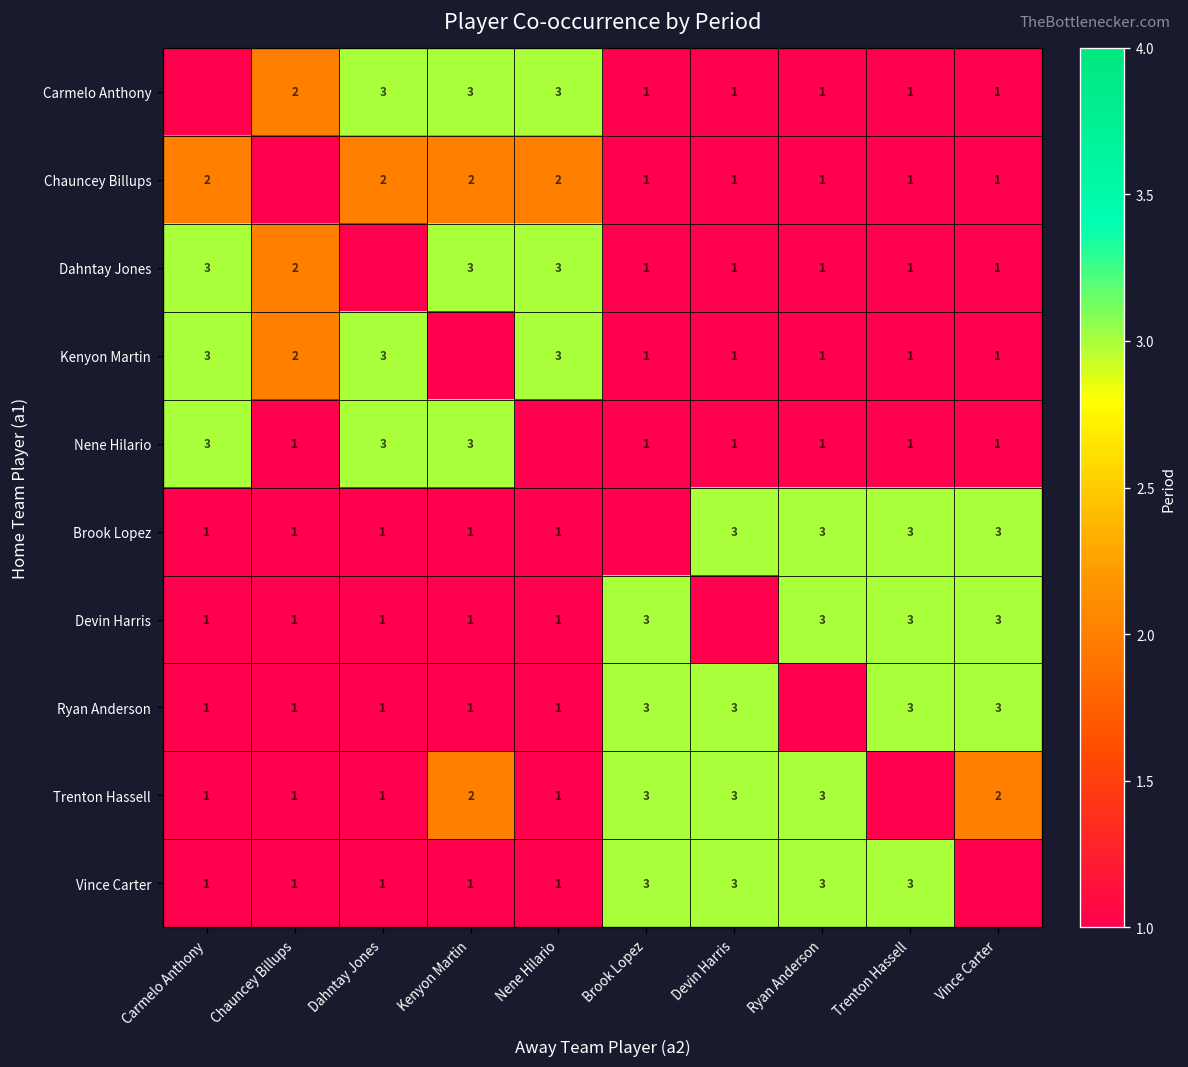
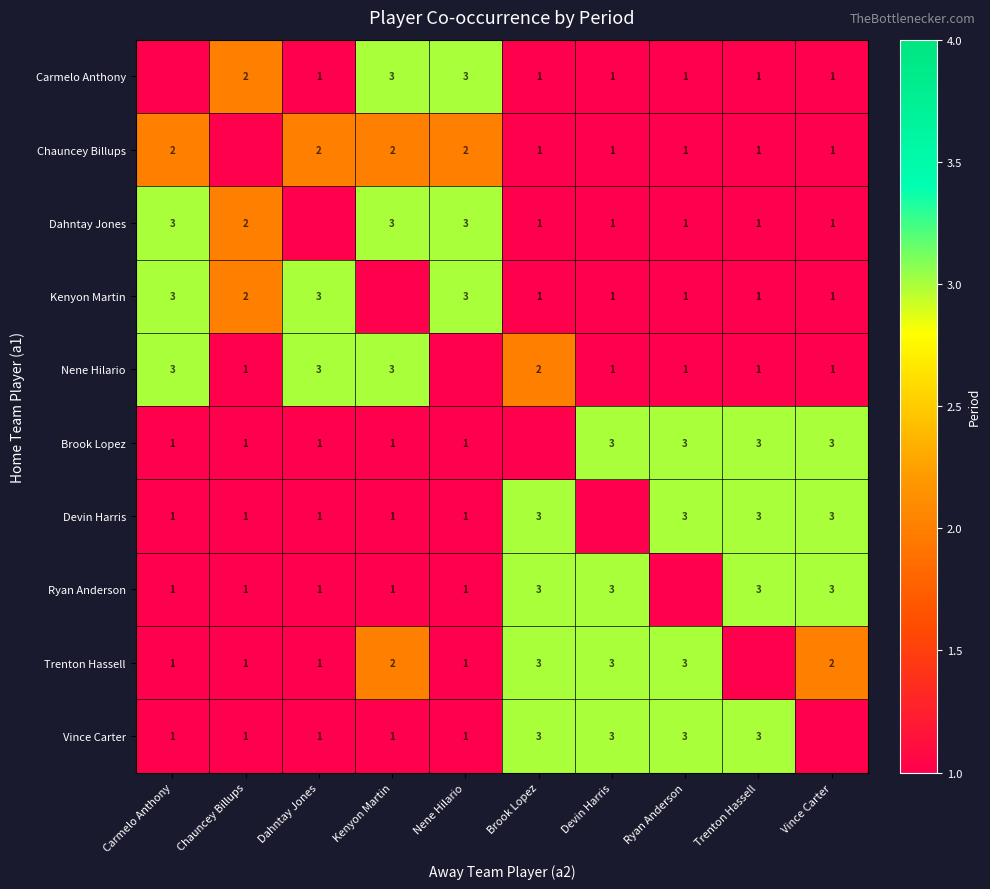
Carmelo Anthony, Dahntay Jones: 3 -> 1
Nene Hilario, Brook Lopez: 1 -> 2
